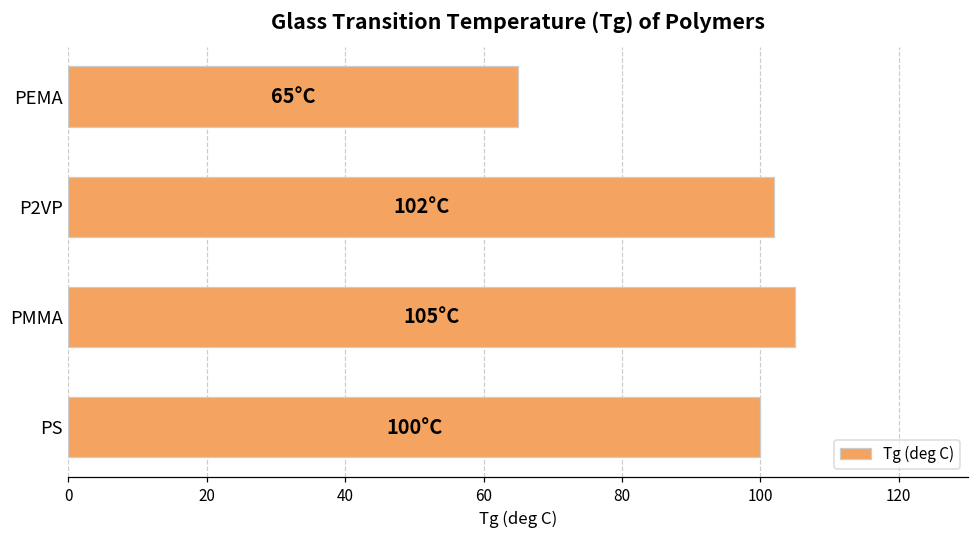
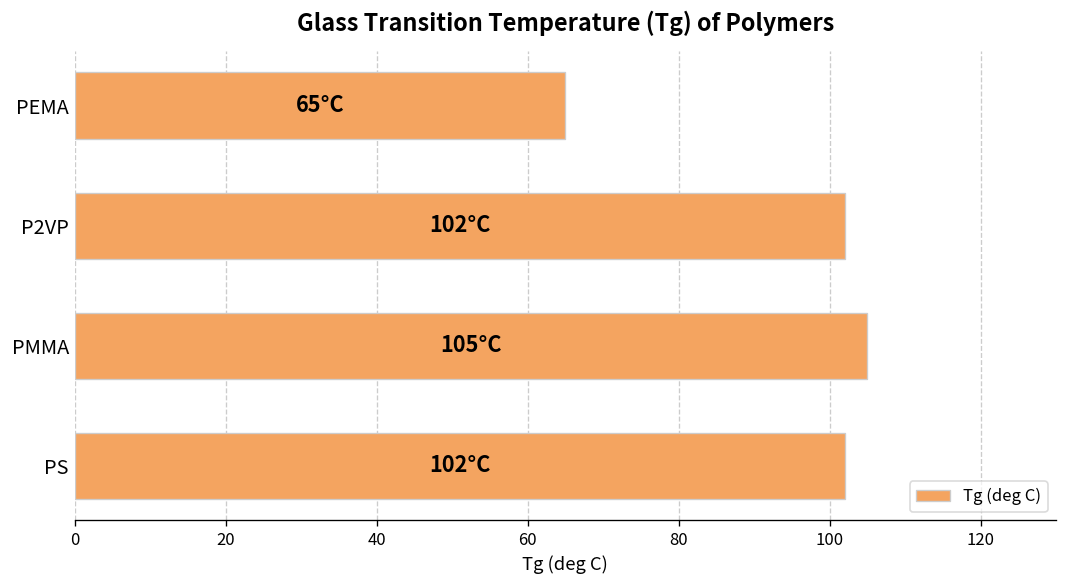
PS: 100°C -> 102°C
